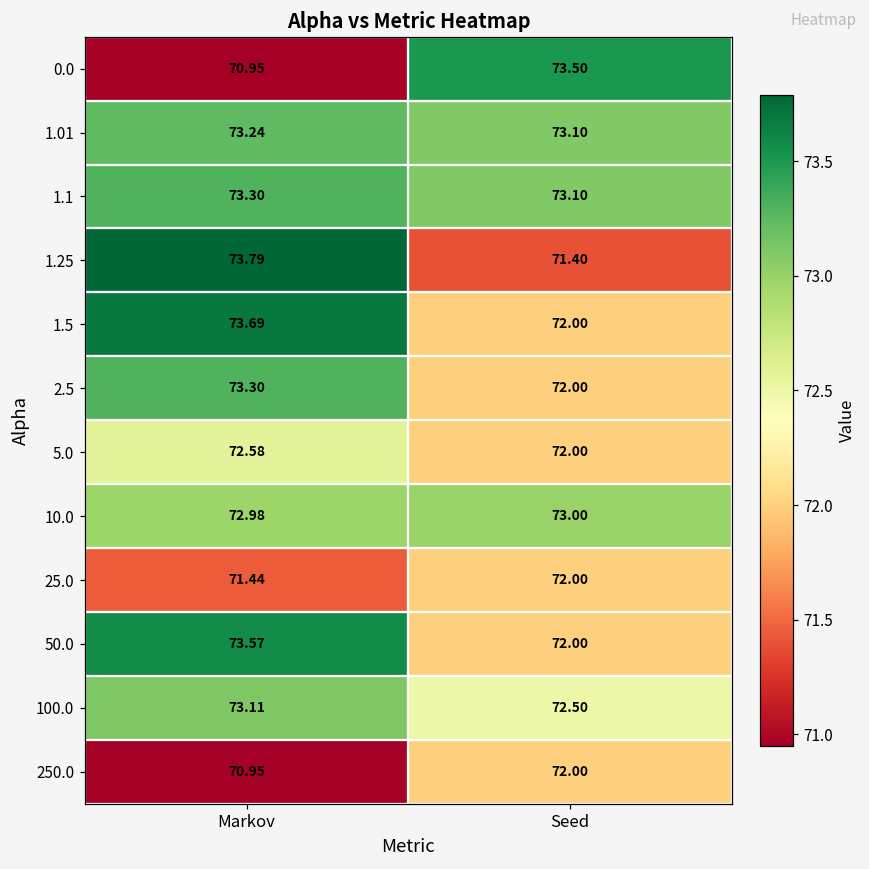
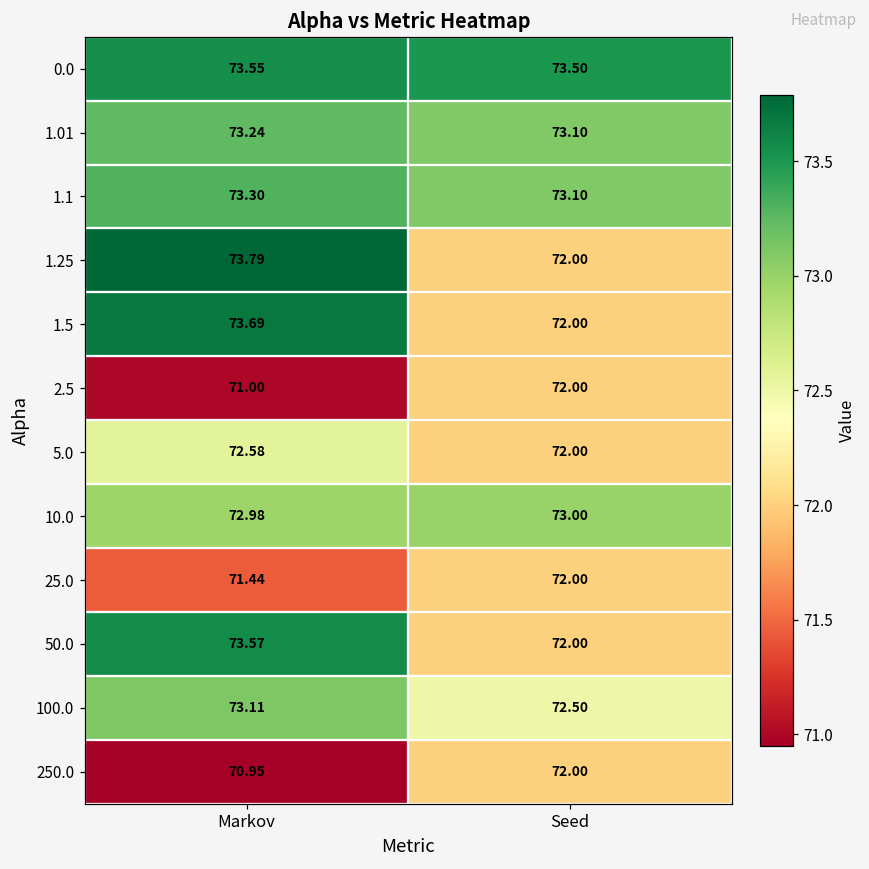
0.0, Markov: 70.95 -> 73.55
1.25, Seed: 71.40 -> 72.00
2.5, Markov: 73.30 -> 71.00
